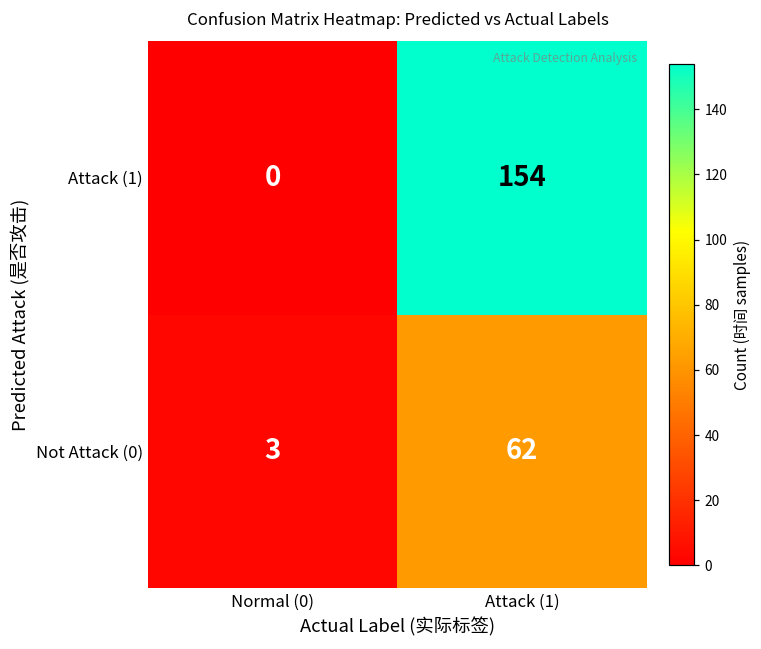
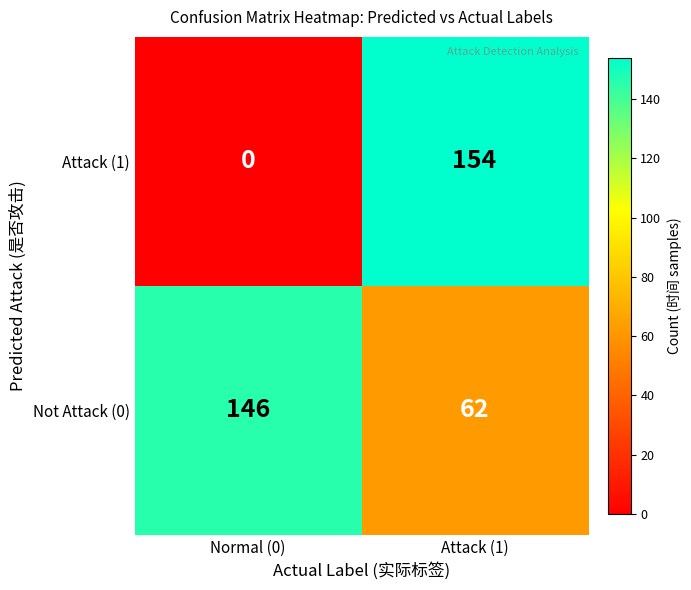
Not Attack (0), Normal (0): 3 -> 146
